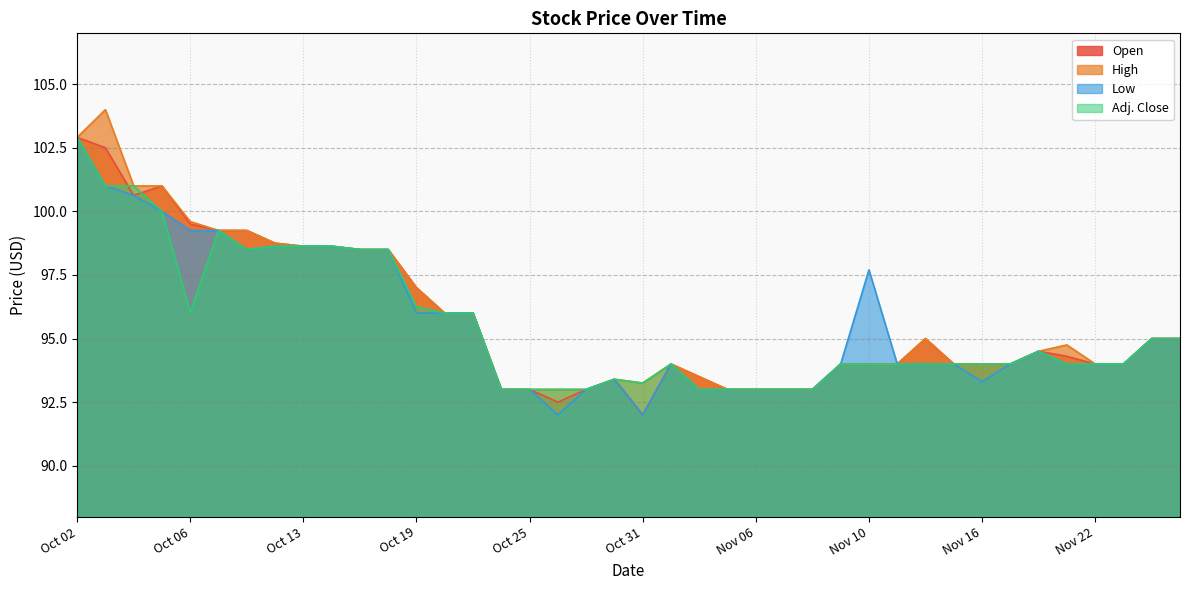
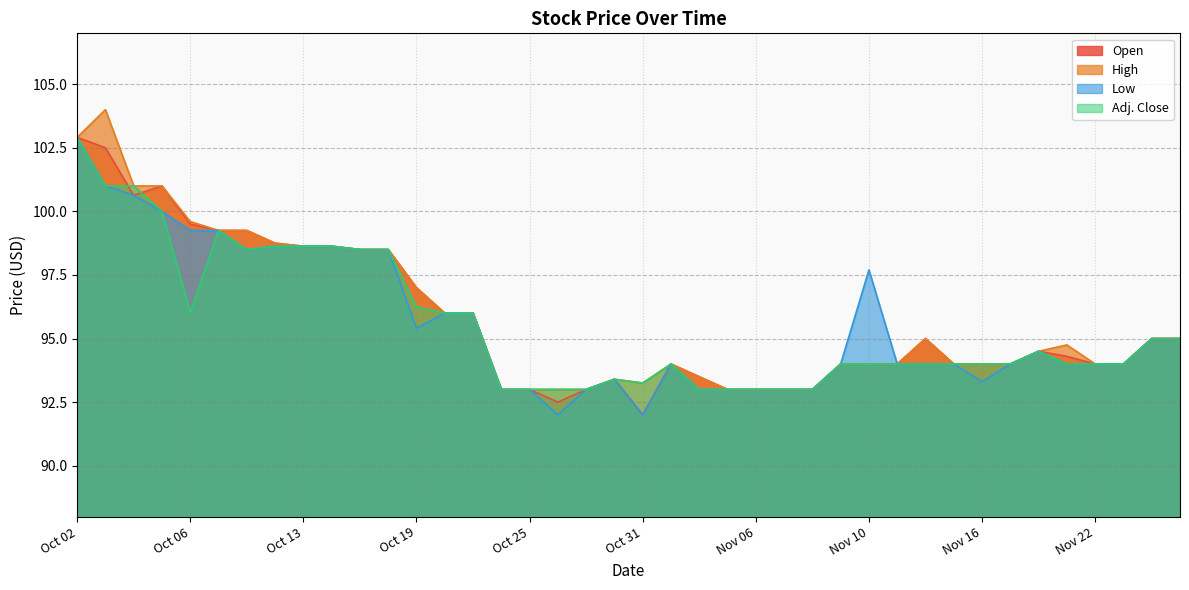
Low, Oct 19: 96.0 -> 95.4
